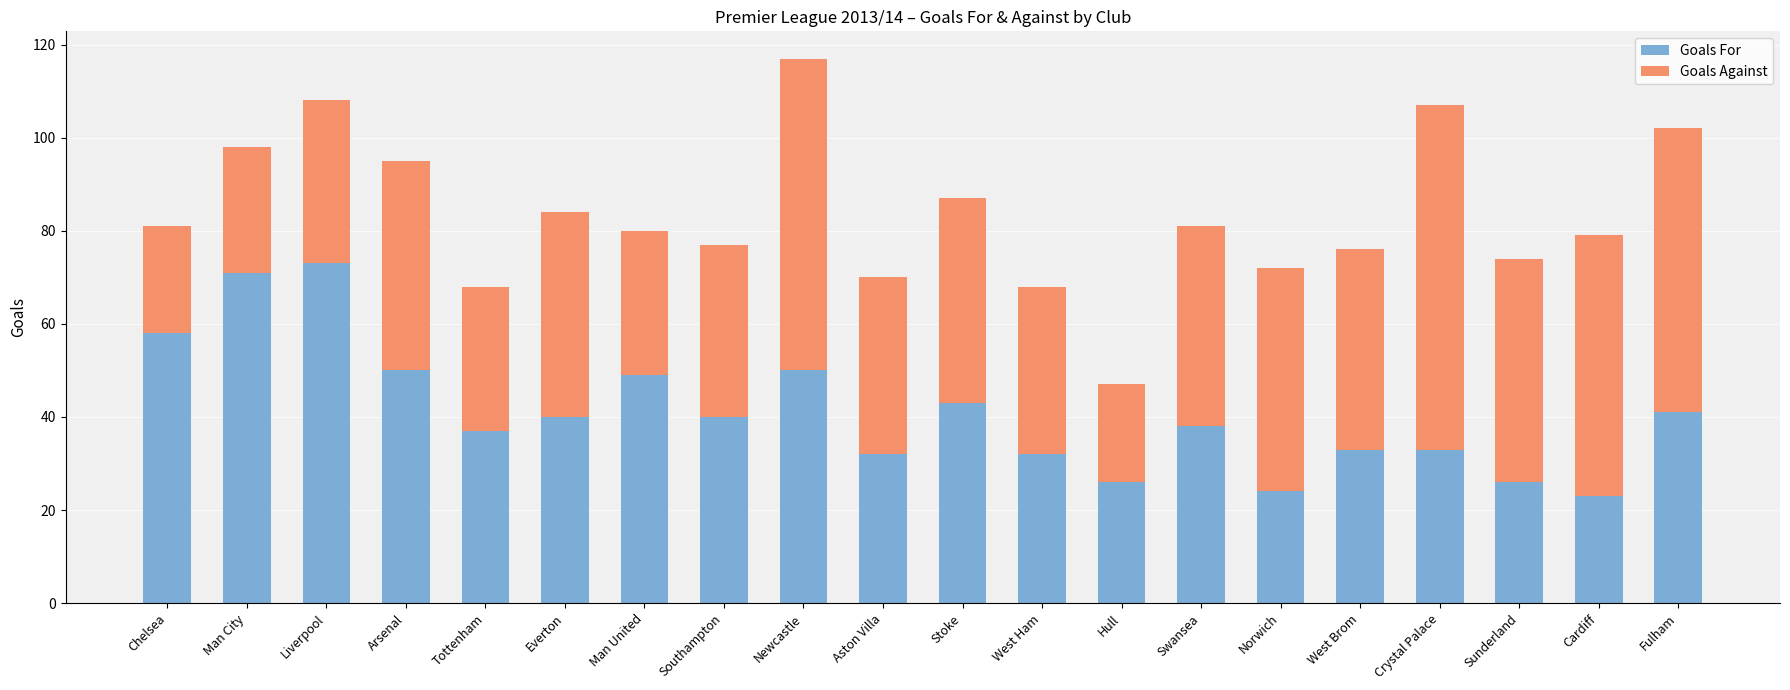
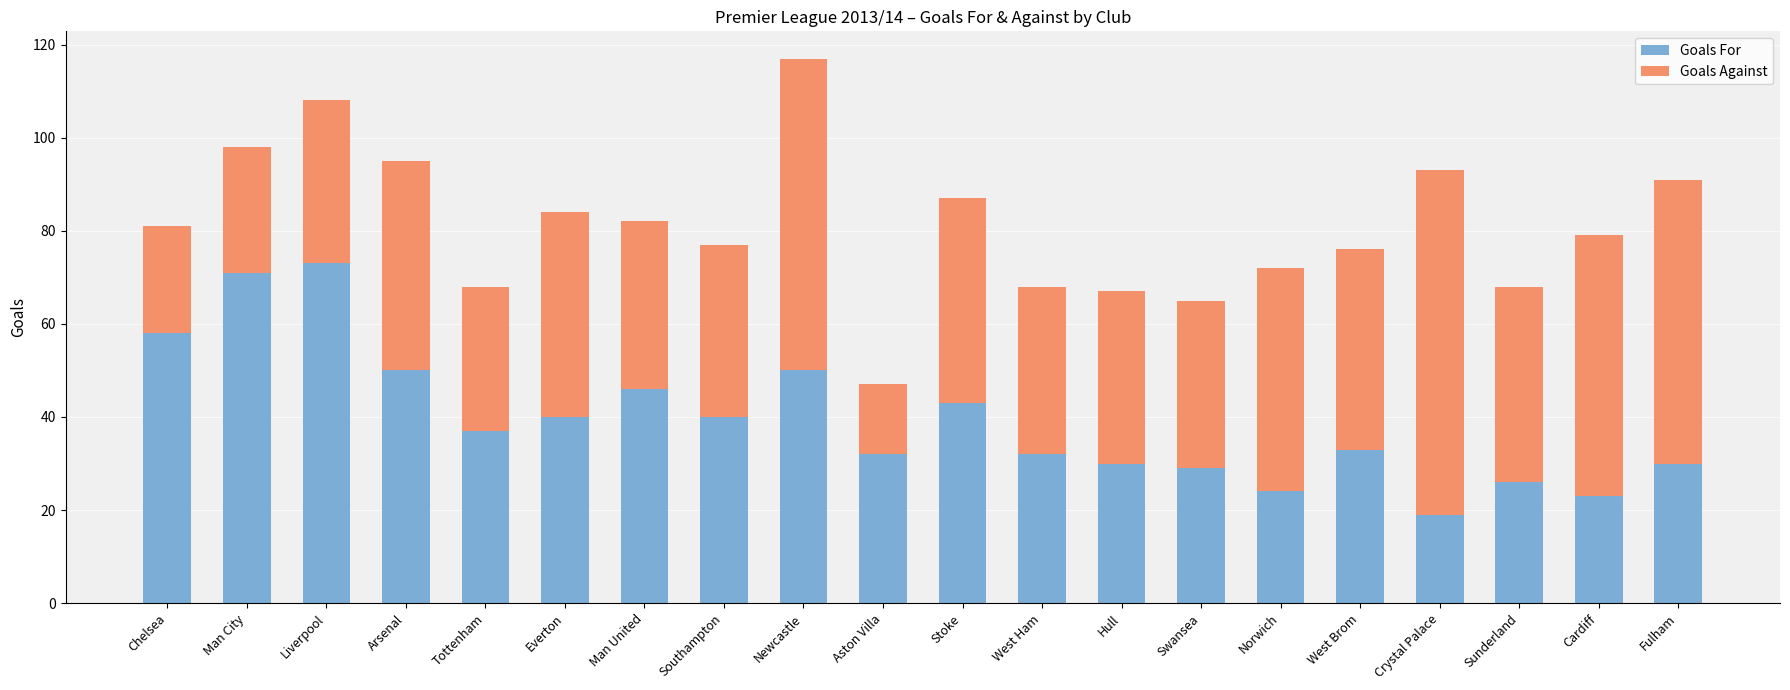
Goals For, Man United: 49 -> 46
Goals Against, Man United: 31 -> 36
Goals Against, Aston Villa: 38 -> 15
Goals For, Hull: 26 -> 30
Goals Against, Hull: 21 -> 37
Goals For, Swansea: 38 -> 29
Goals Against, Swansea: 43 -> 36
Goals For, Crystal Palace: 33 -> 19
Goals Against, Sunderland: 48 -> 42
Goals For, Fulham: 41 -> 30
